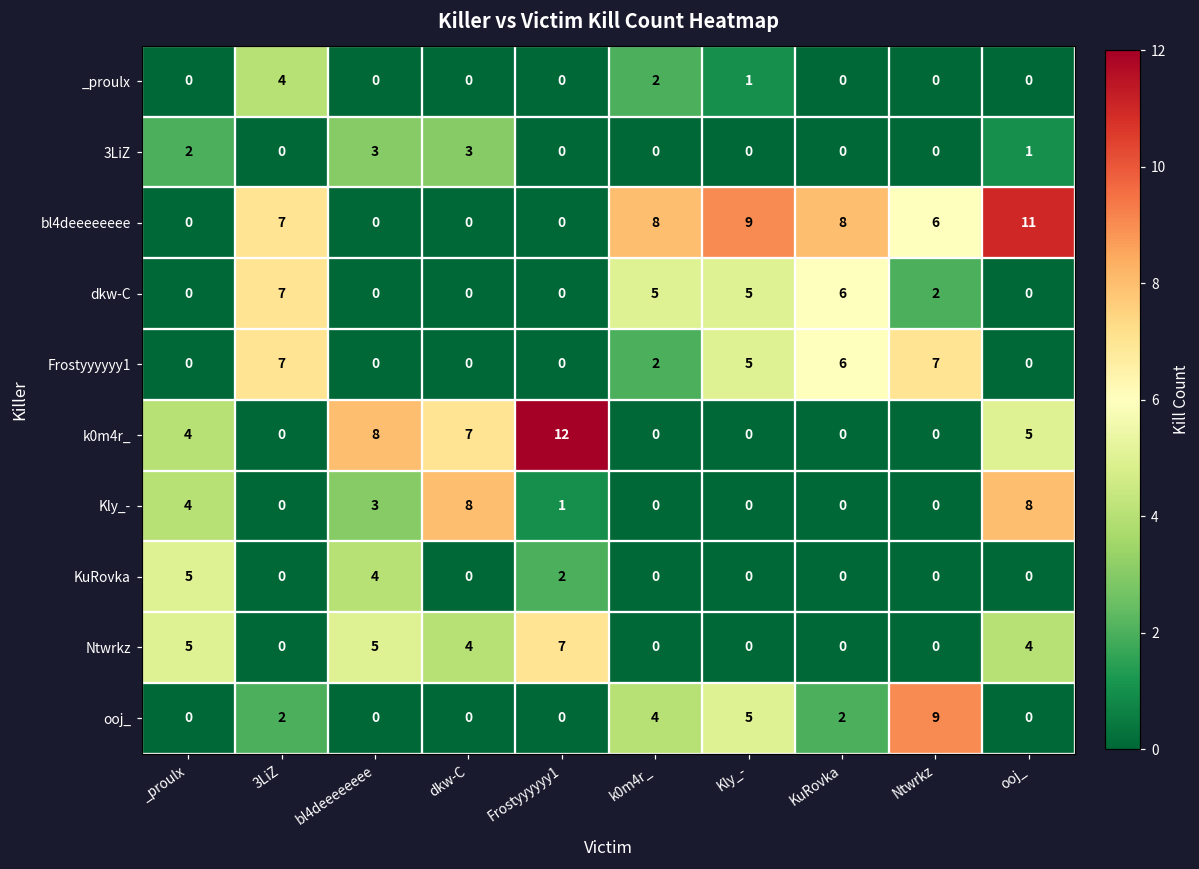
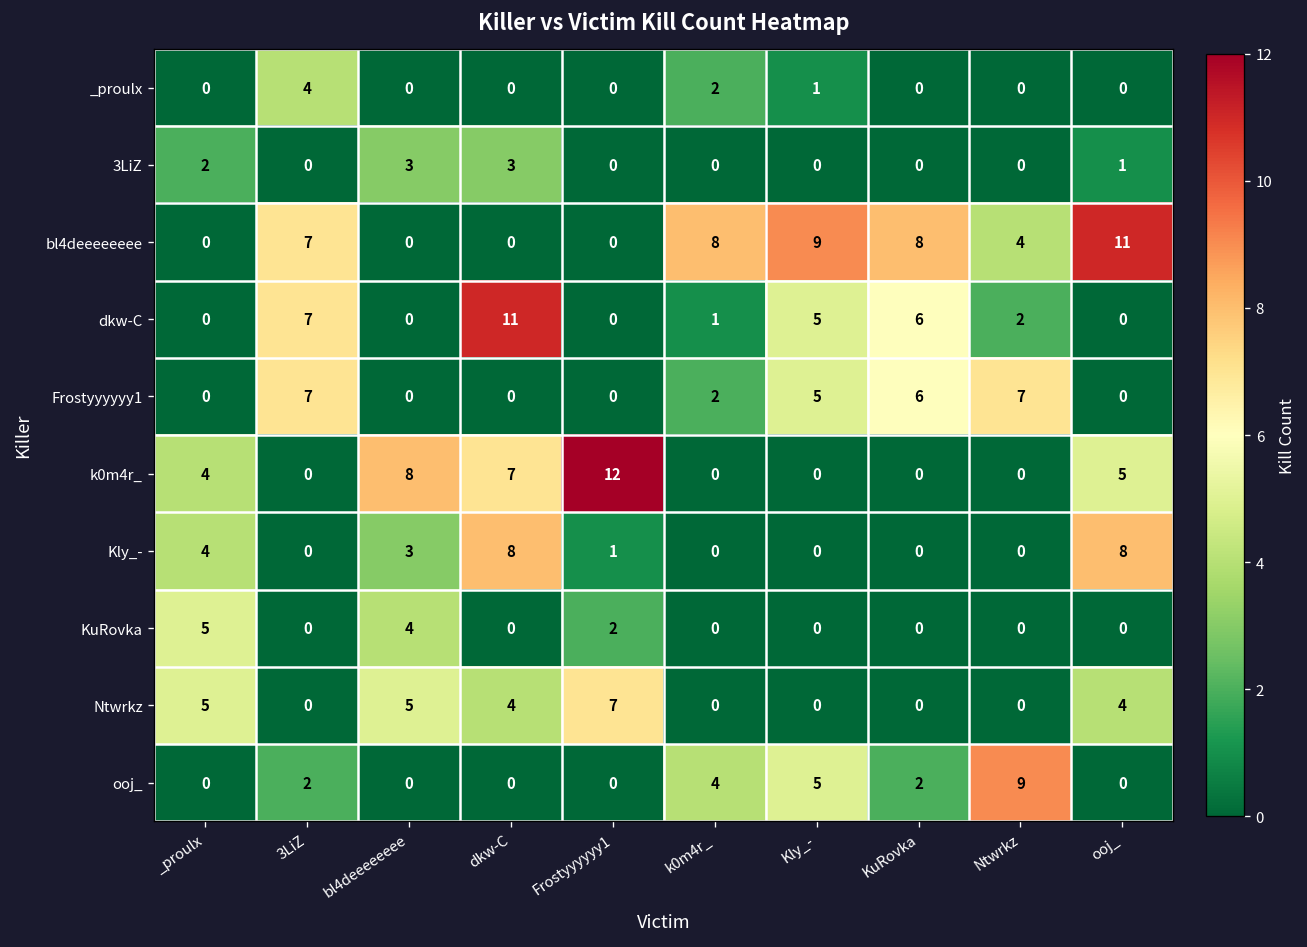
bl4deeeeeeee, Ntwrkz: 6 -> 4
dkw-C, dkw-C: 0 -> 11
dkw-C, k0m4r_: 5 -> 1
